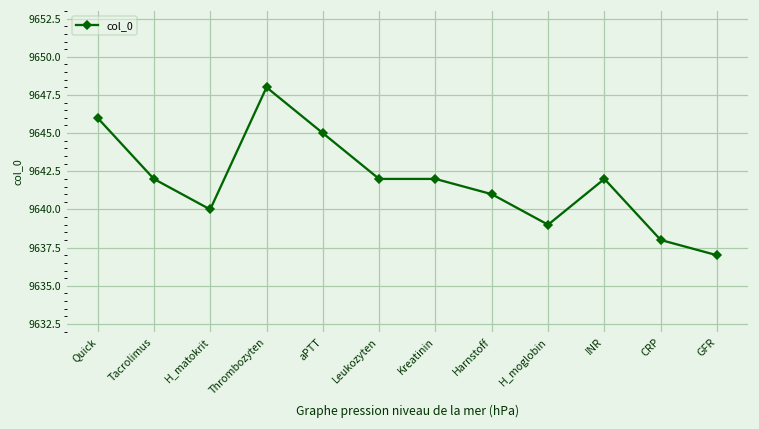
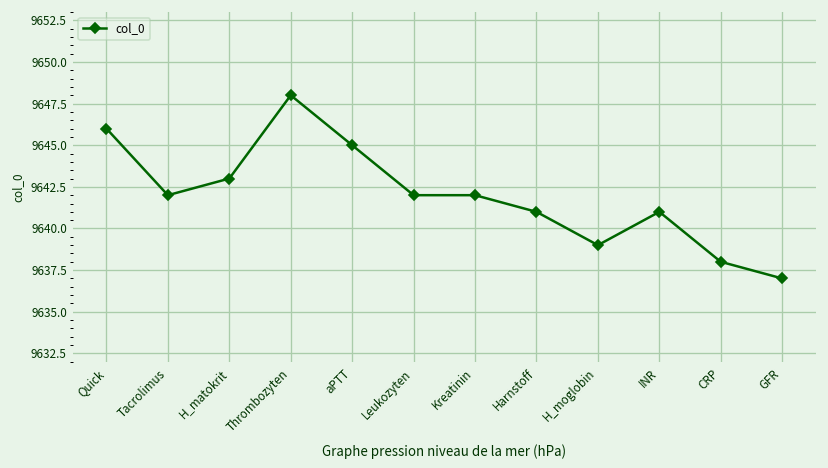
H_matokrit: 9640 -> 9643
INR: 9642 -> 9641
